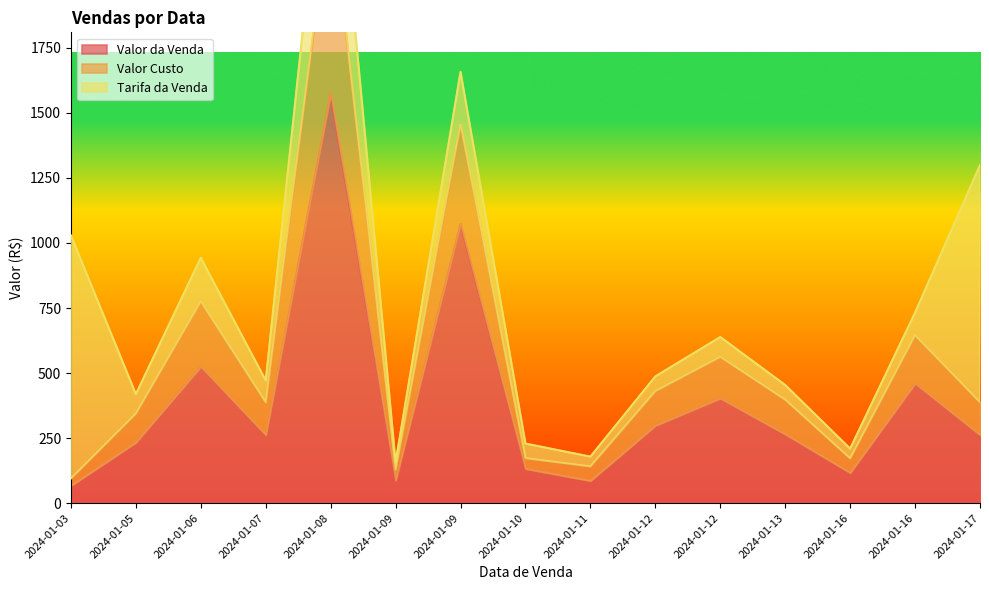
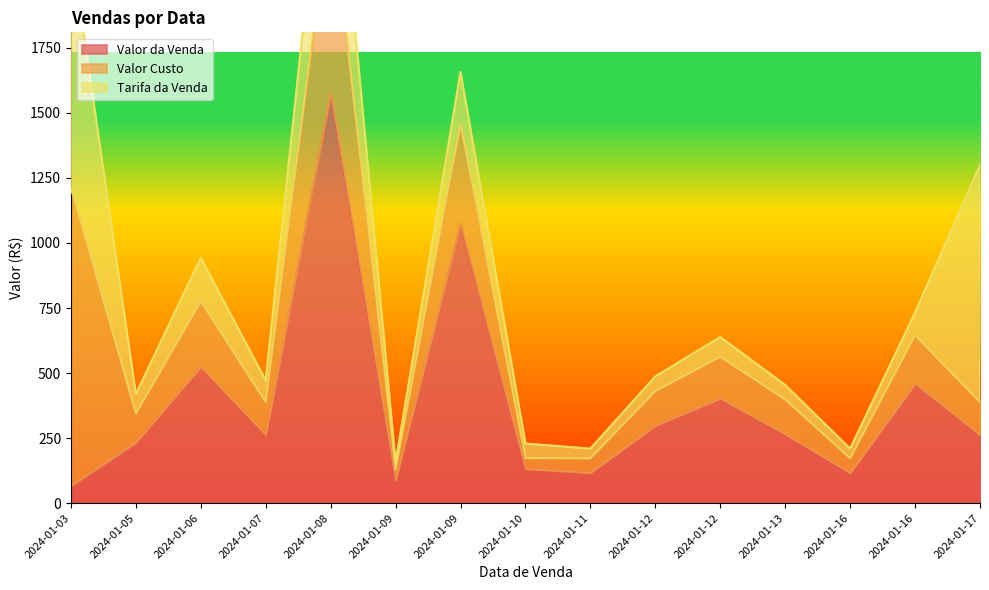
Valor Custo, 2024-01-03: 30 -> 1140
Valor da Venda, 2024-01-11: 90 -> 120
